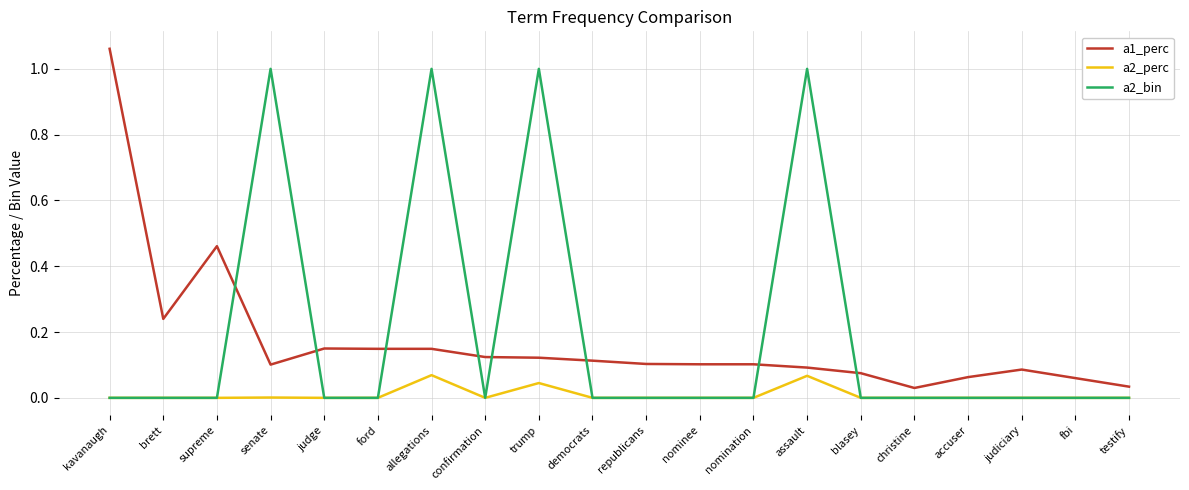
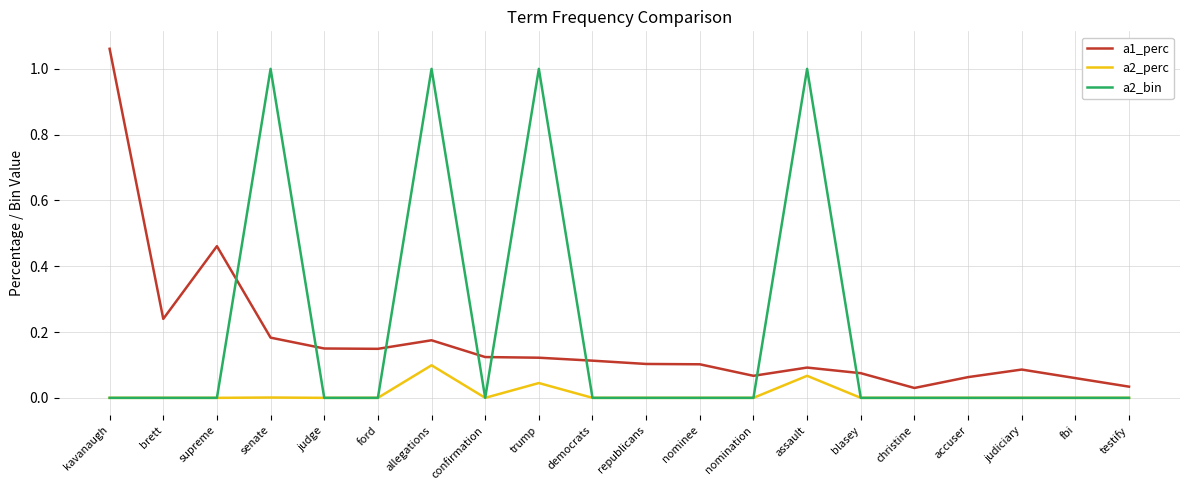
a1_perc, senate: 0.10 -> 0.18
a1_perc, allegations: 0.15 -> 0.18
a2_perc, allegations: 0.07 -> 0.10
a1_perc, nomination: 0.10 -> 0.07
